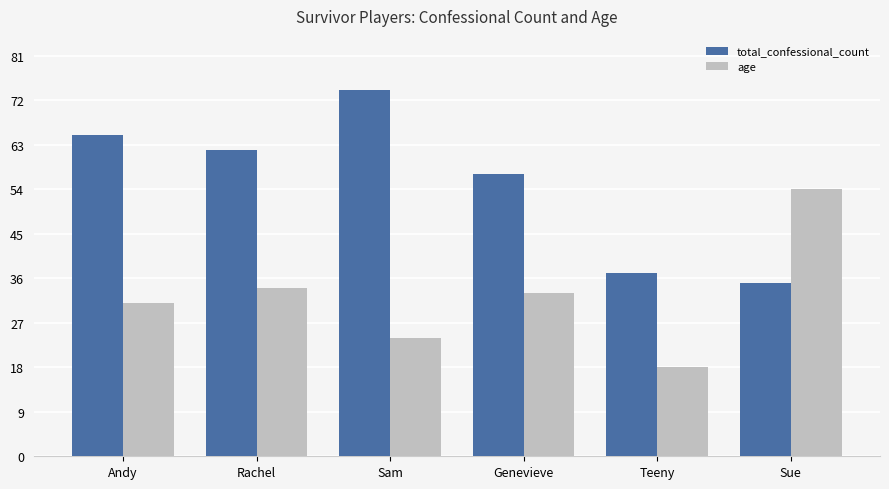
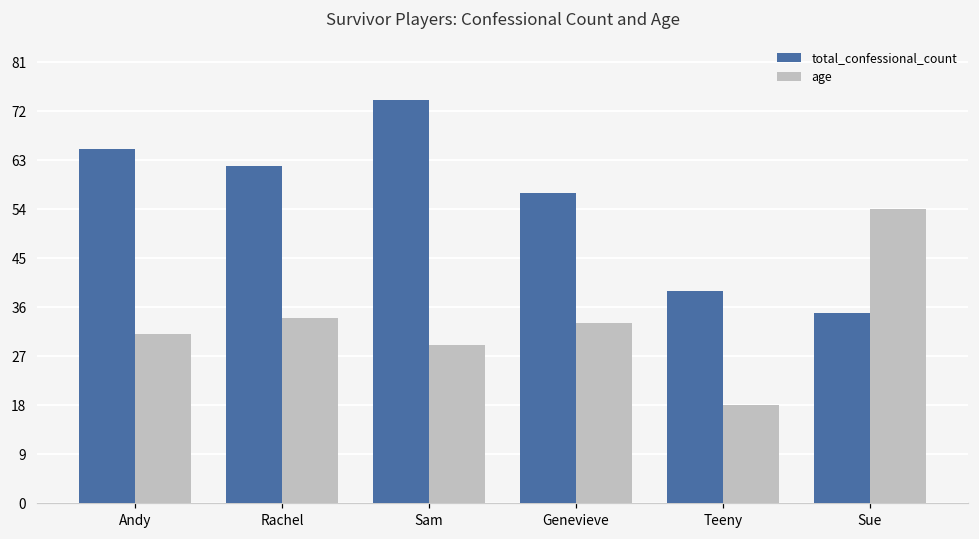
age, Sam: 24 -> 29
total_confessional_count, Teeny: 37 -> 39
